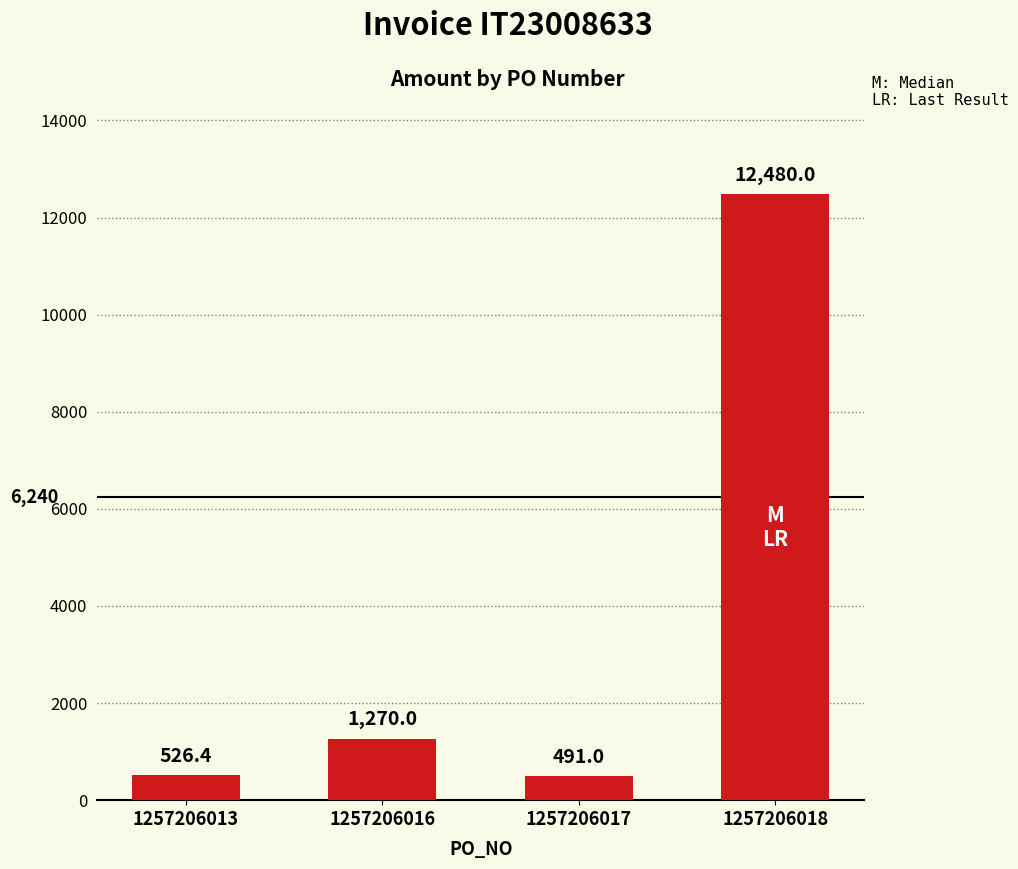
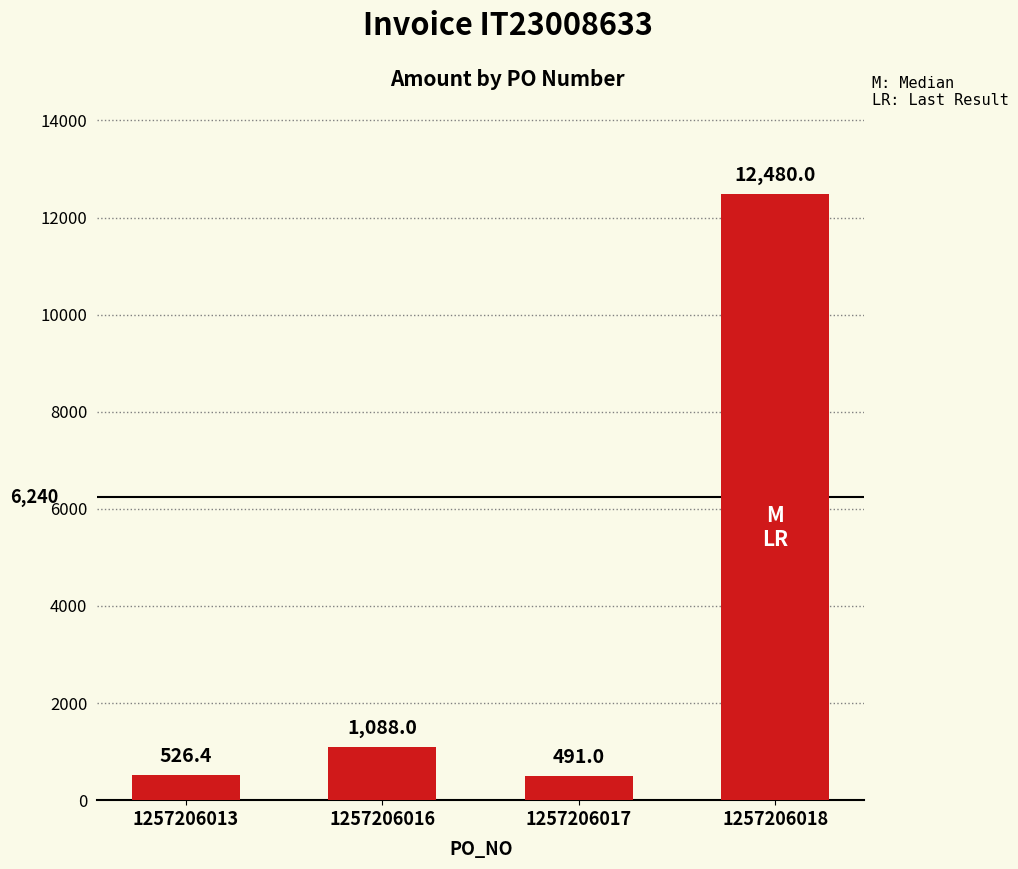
1257206016: 1,270.0 -> 1,088.0
